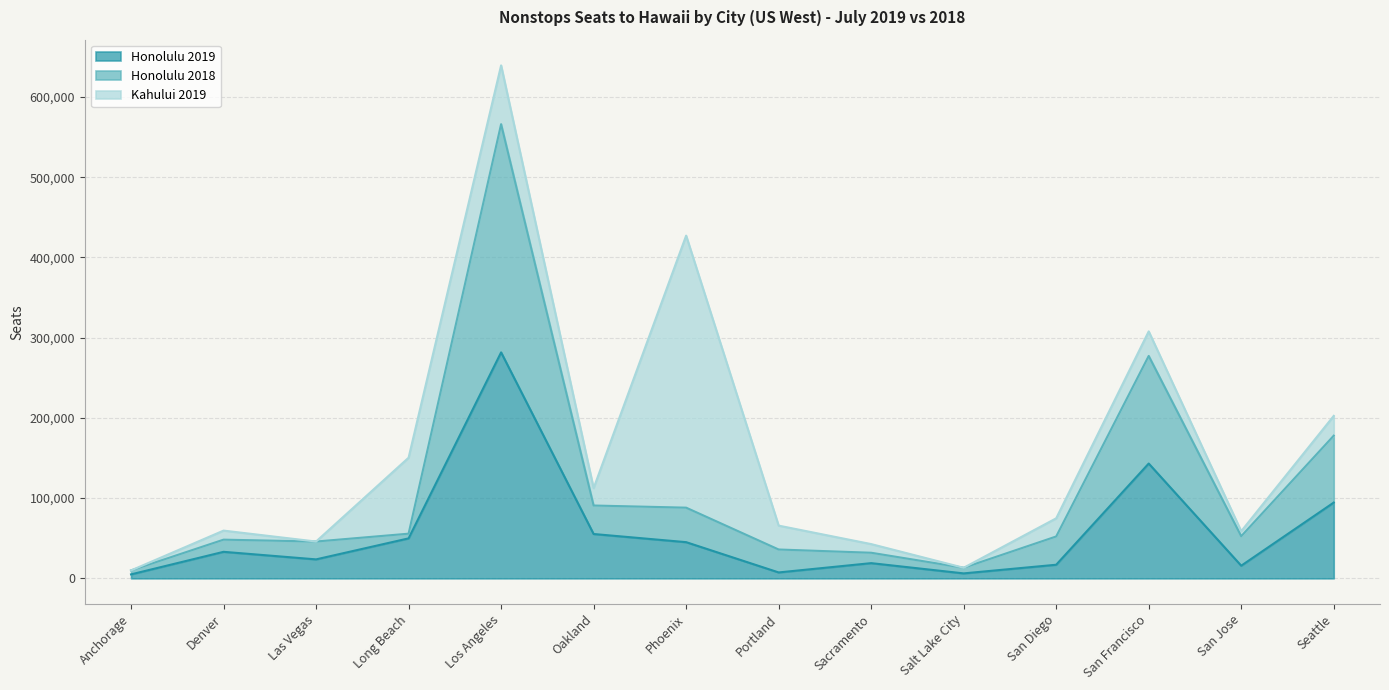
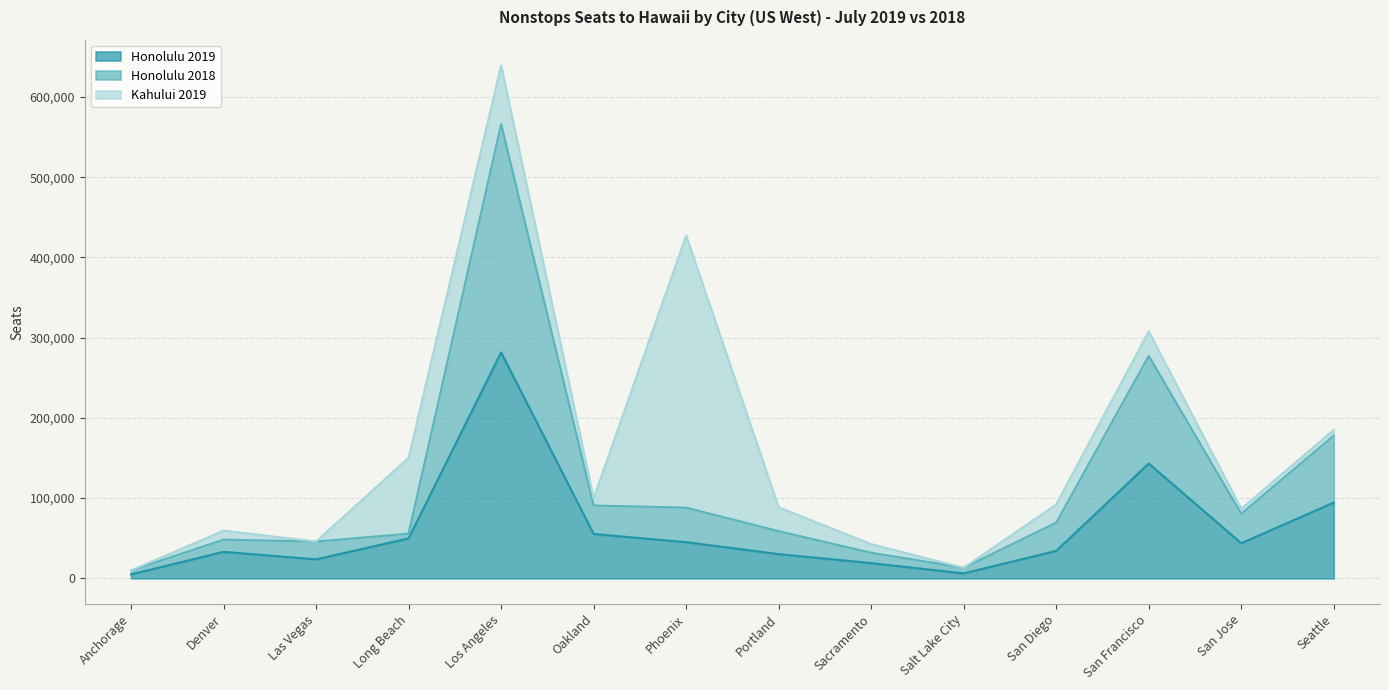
Kahului 2019, Oakland: 20,000 -> 10,000
Honolulu 2019, Portland: 10,000 -> 30,000
Honolulu 2019, San Diego: 20,000 -> 30,000
Honolulu 2019, San Jose: 20,000 -> 40,000
Kahului 2019, Seattle: 20,000 -> 10,000
